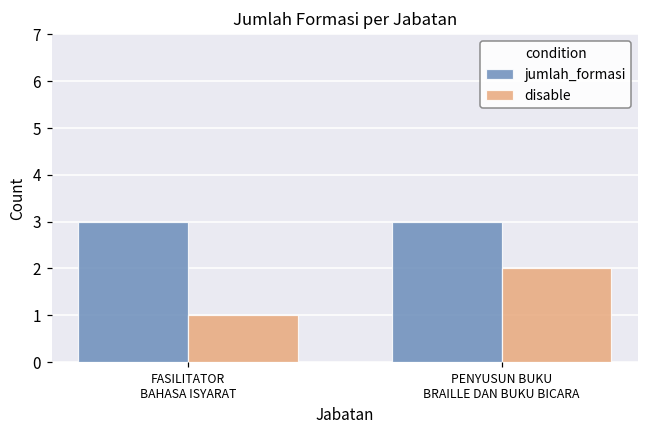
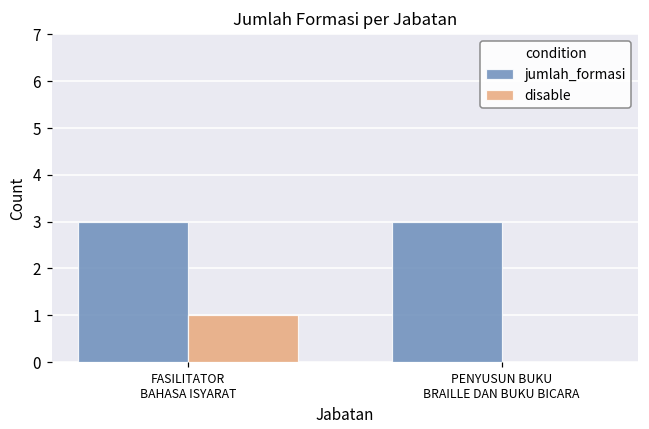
disable, PENYUSUN BUKU BRAILLE DAN BUKU BICARA: 2 -> 0
